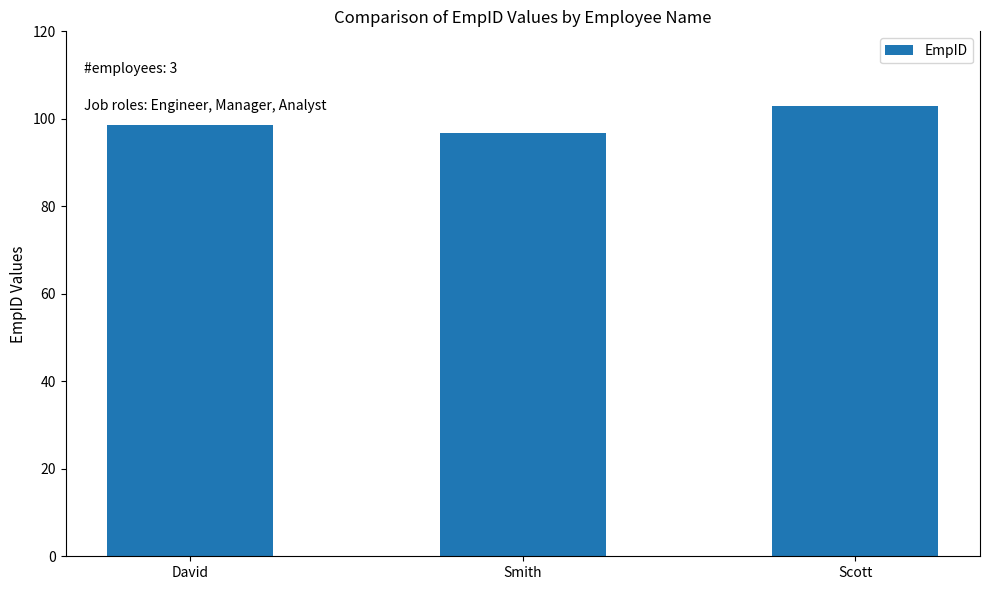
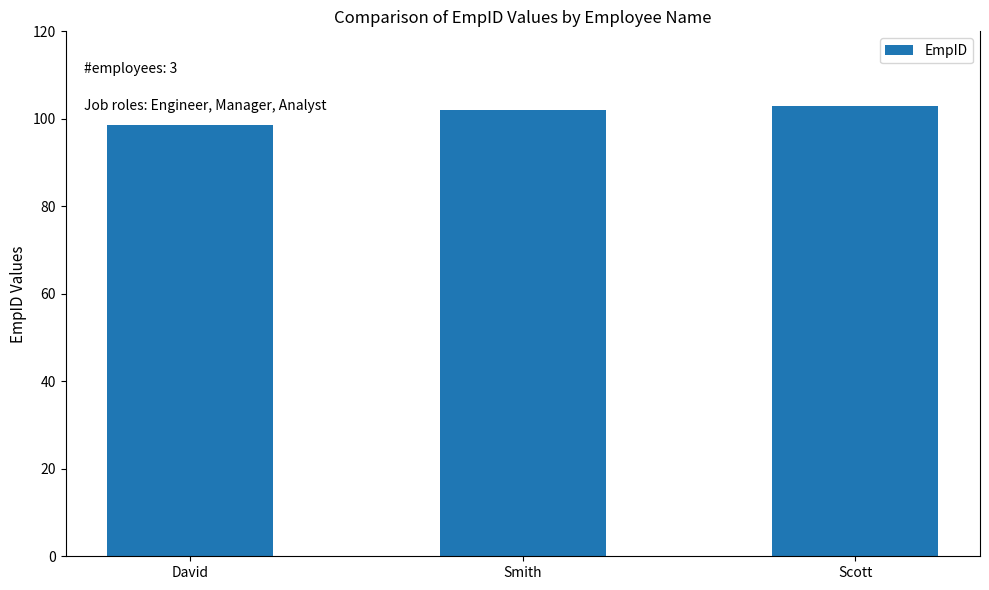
Smith: 97 -> 102
